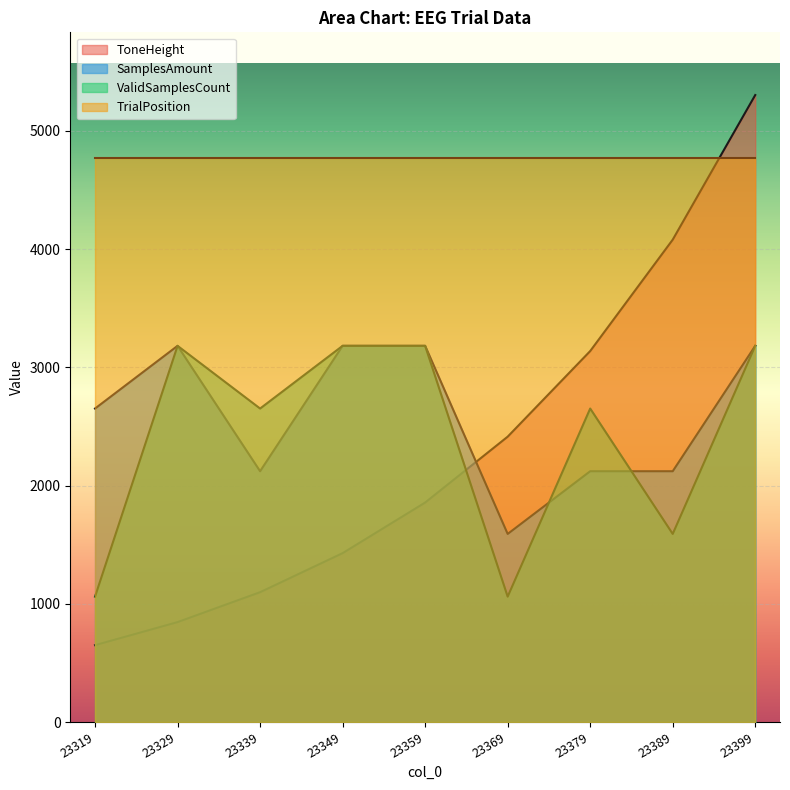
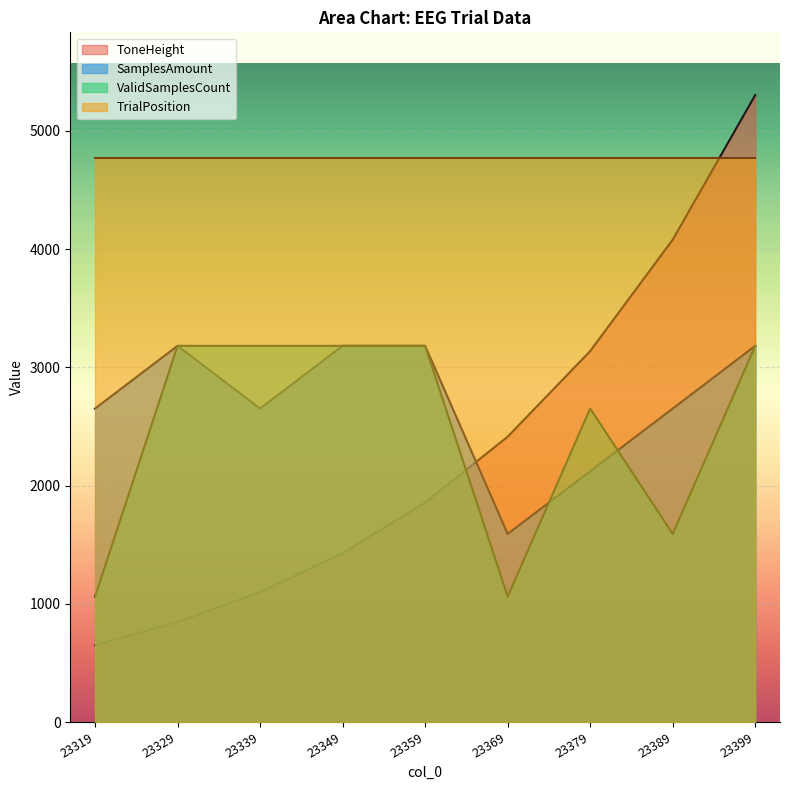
SamplesAmount, 23339: 2120 -> 2650
ValidSamplesCount, 23339: 2650 -> 3180
SamplesAmount, 23389: 2120 -> 2650
